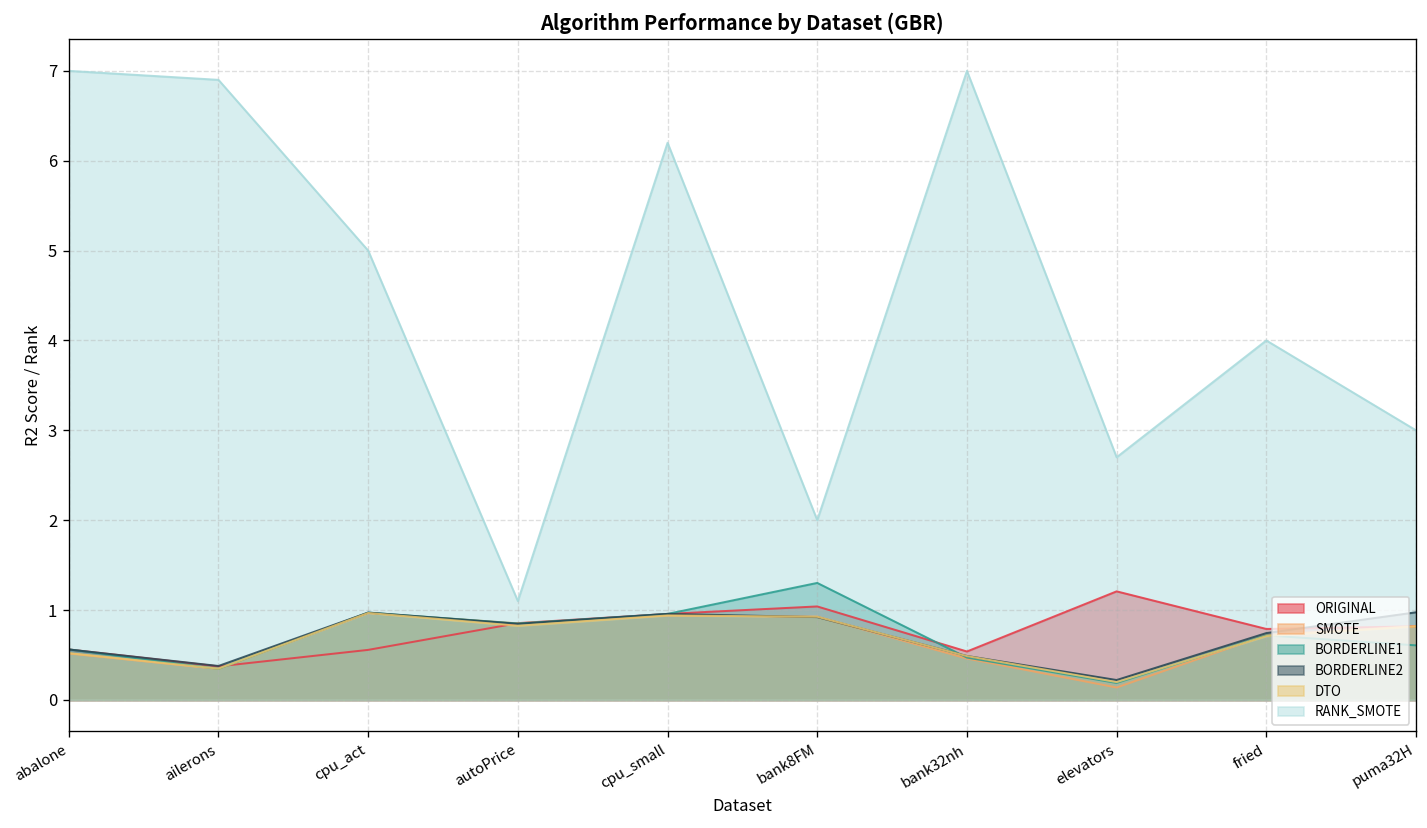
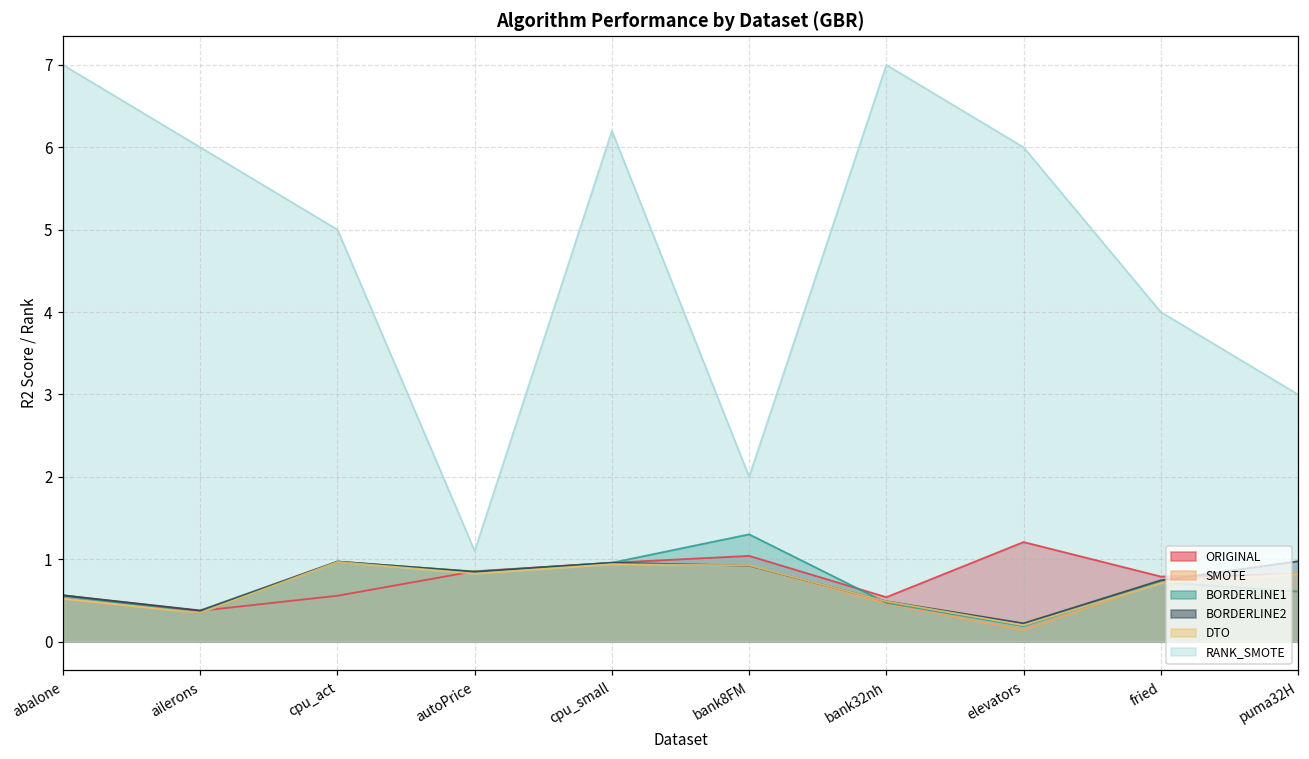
RANK_SMOTE, ailerons: 6.9 -> 6.0
RANK_SMOTE, elevators: 2.7 -> 6.0
